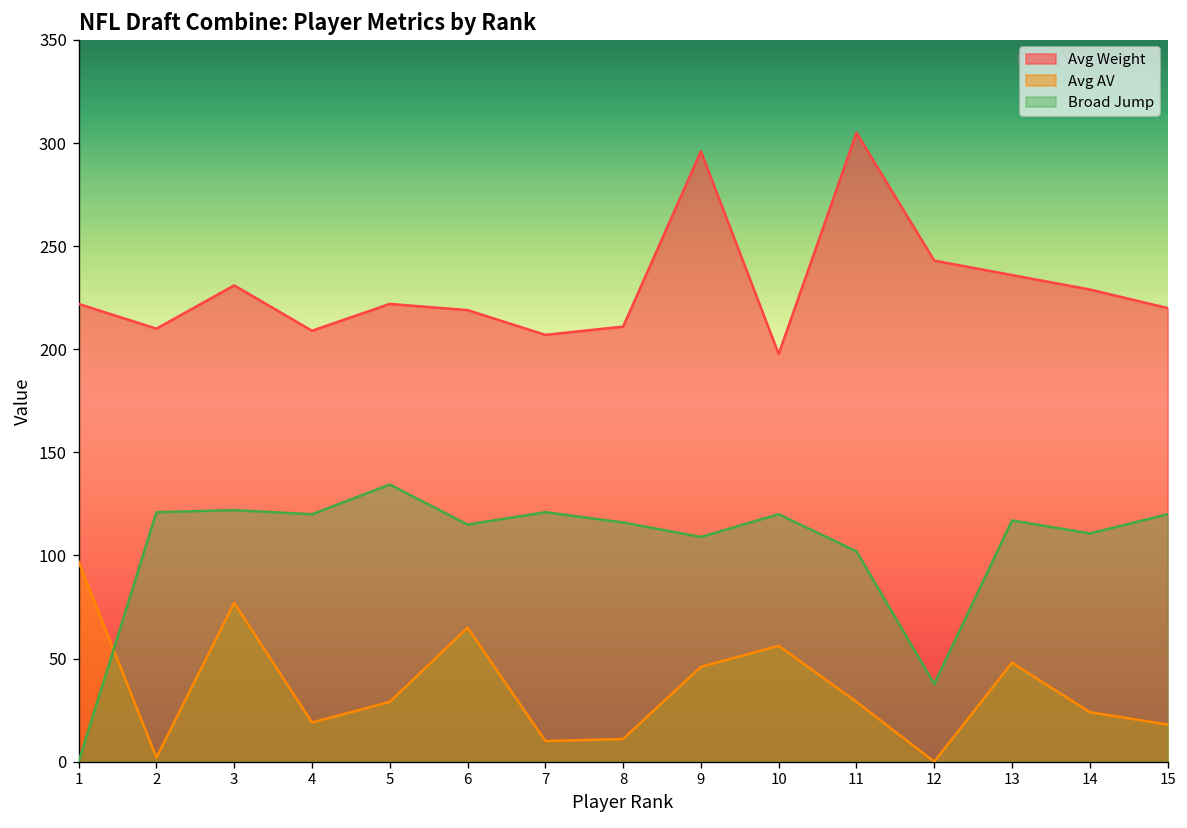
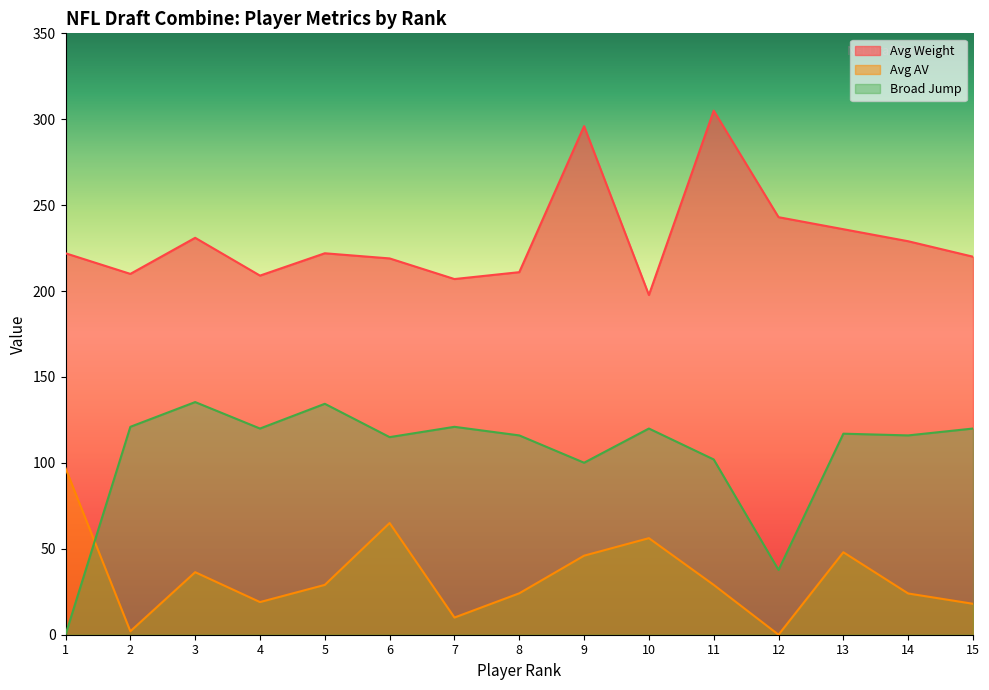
Avg AV, 3: 77 -> 36
Broad Jump, 3: 122 -> 135
Avg AV, 8: 11 -> 24
Broad Jump, 9: 109 -> 100
Broad Jump, 14: 111 -> 116
